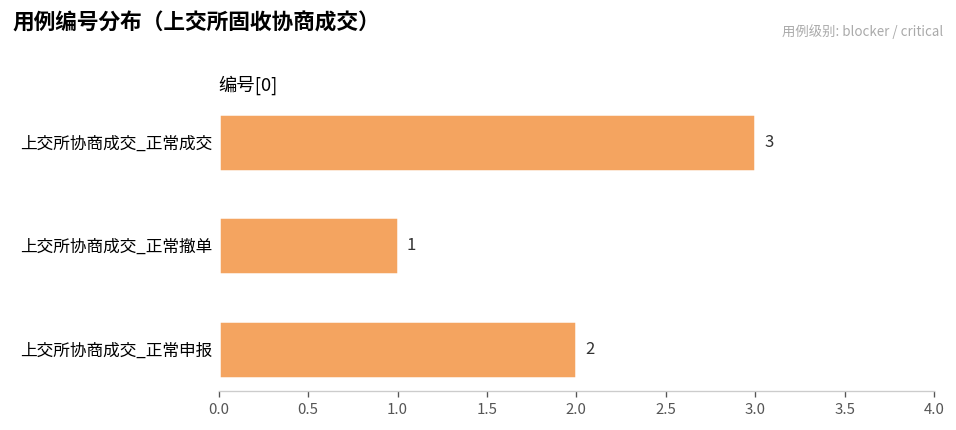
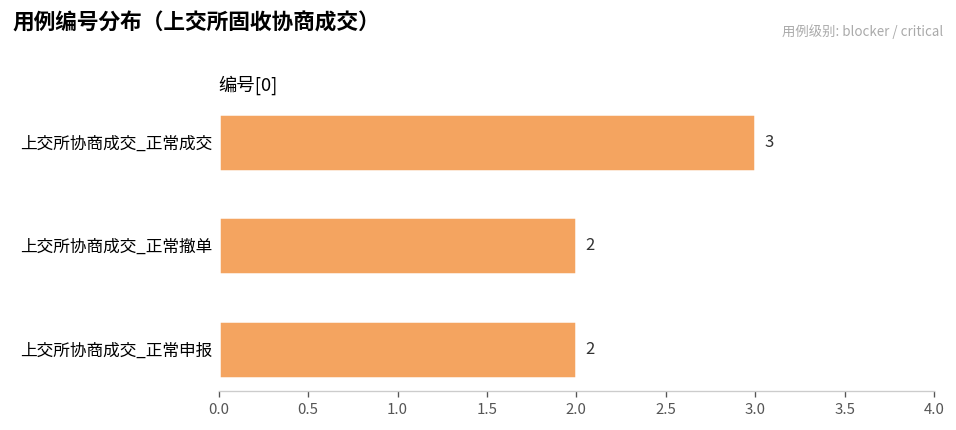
上交所协商成交_正常撤单: 1 -> 2
